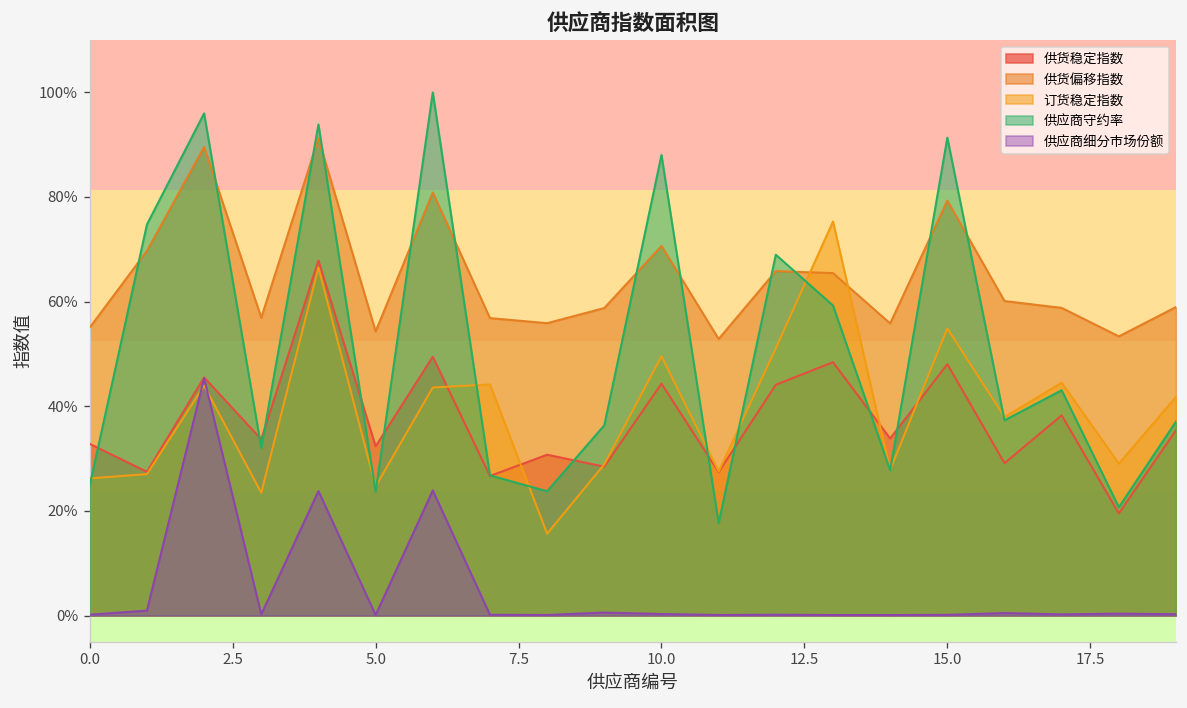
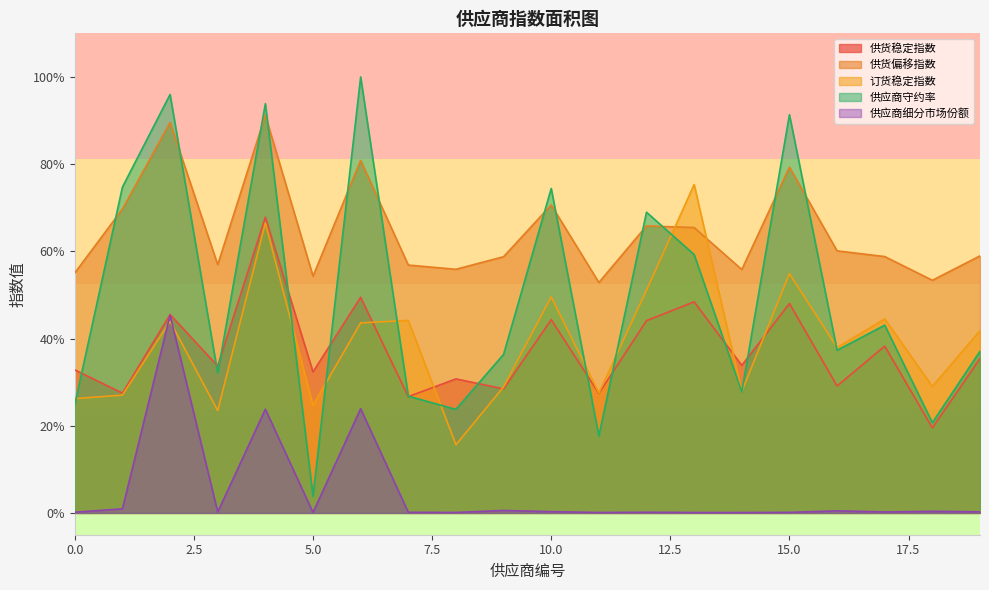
供应商守约率, 5.0: 24% -> 4%
供应商守约率, 10.0: 88% -> 74%
